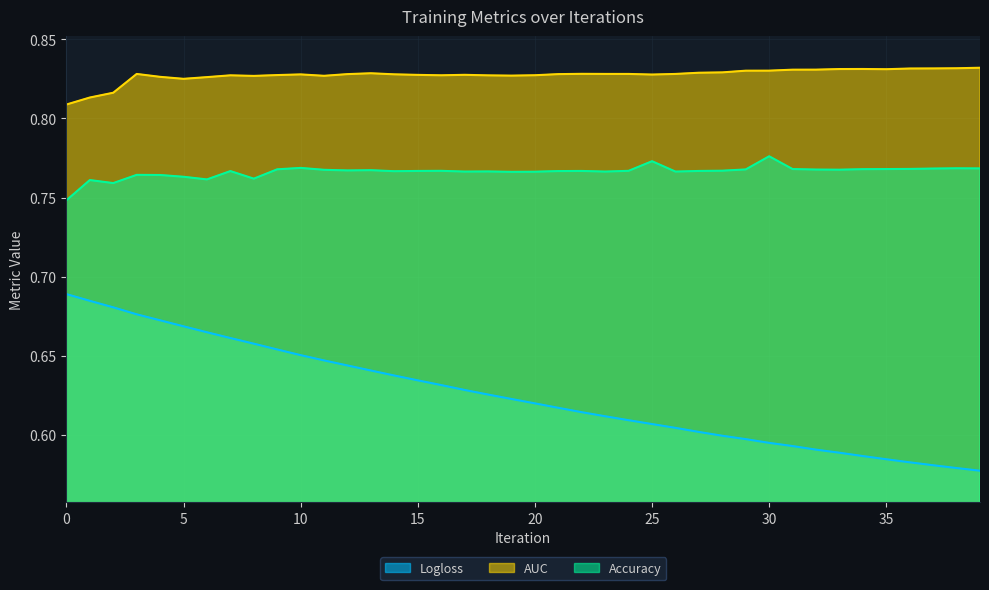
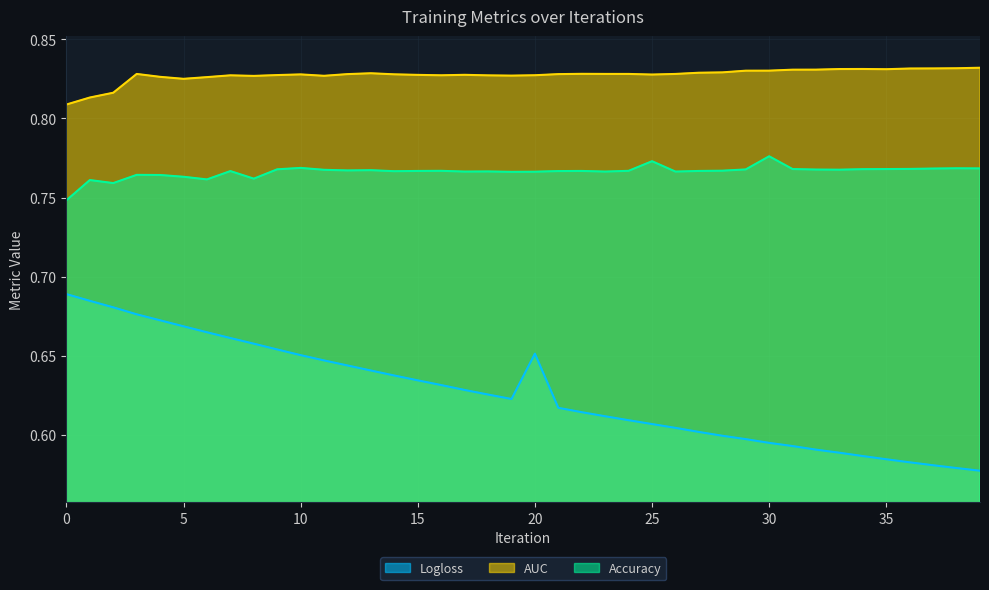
Logloss, 20: 0.620 -> 0.651
